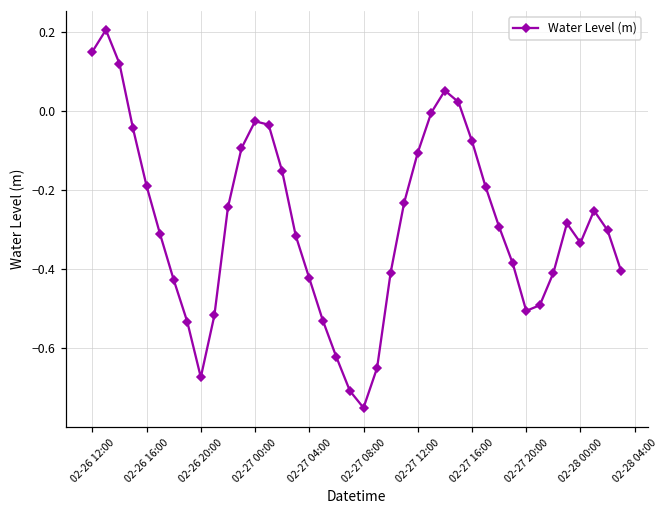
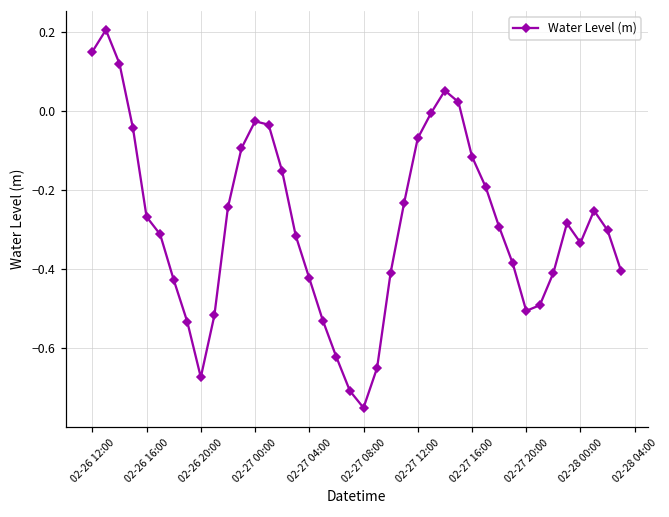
02-26 16:00: -0.19 -> -0.27
02-27 12:00: -0.11 -> -0.07
02-27 16:00: -0.08 -> -0.12
